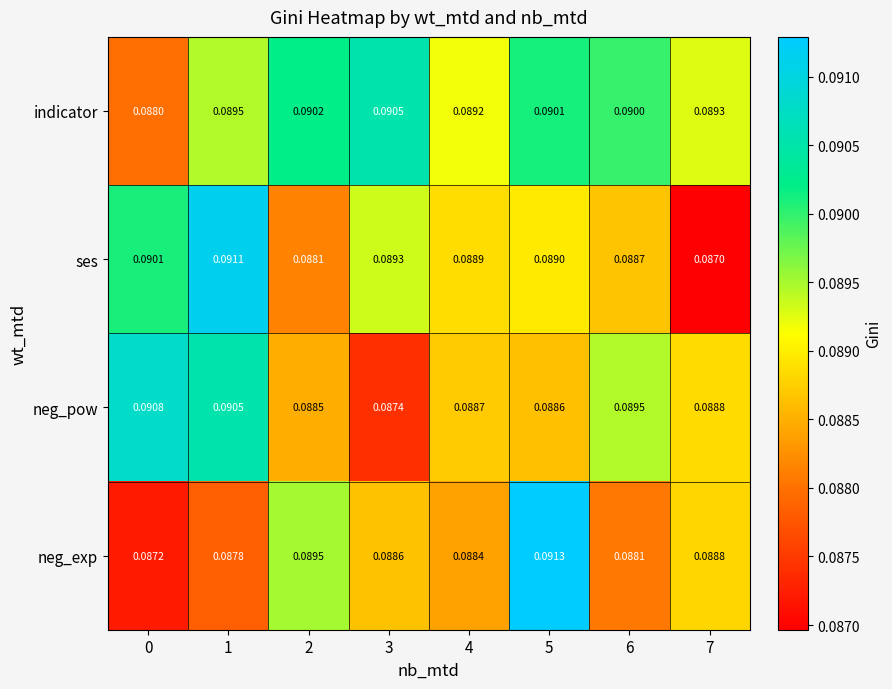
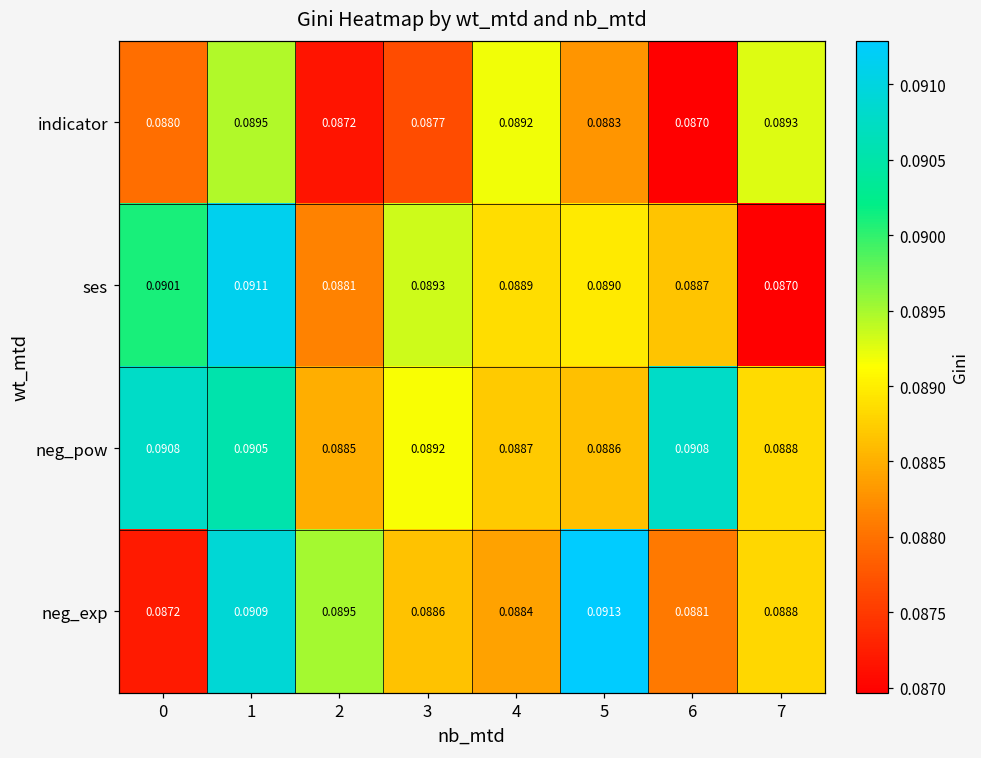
indicator, 2: 0.0902 -> 0.0872
indicator, 3: 0.0905 -> 0.0877
indicator, 5: 0.0901 -> 0.0883
indicator, 6: 0.0900 -> 0.0870
neg_pow, 3: 0.0874 -> 0.0892
neg_pow, 6: 0.0895 -> 0.0908
neg_exp, 1: 0.0878 -> 0.0909
